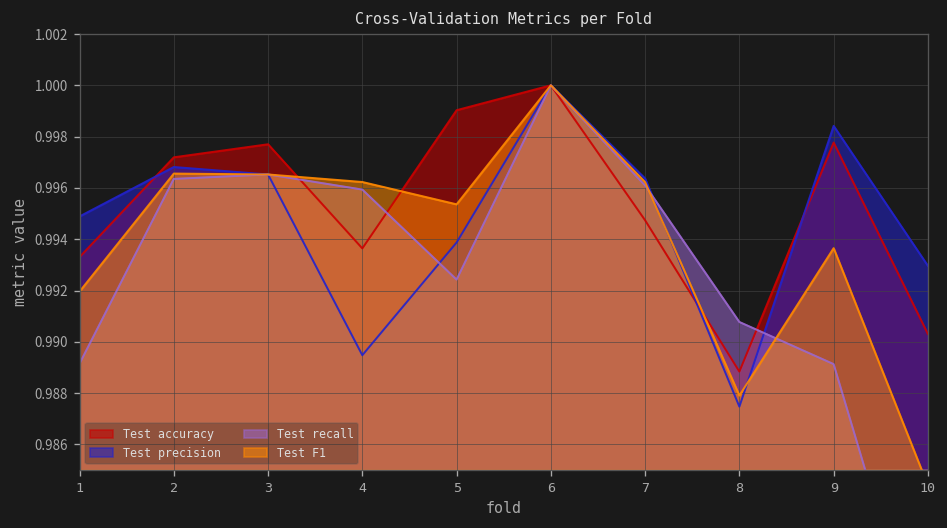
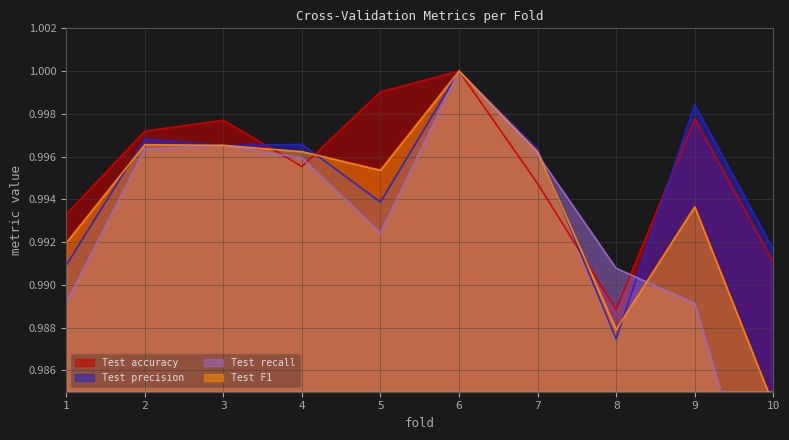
Test precision, 1: 0.9949 -> 0.9909
Test accuracy, 4: 0.9936 -> 0.9955
Test precision, 4: 0.9895 -> 0.9966
Test accuracy, 10: 0.9903 -> 0.9911
Test precision, 10: 0.9930 -> 0.9917
